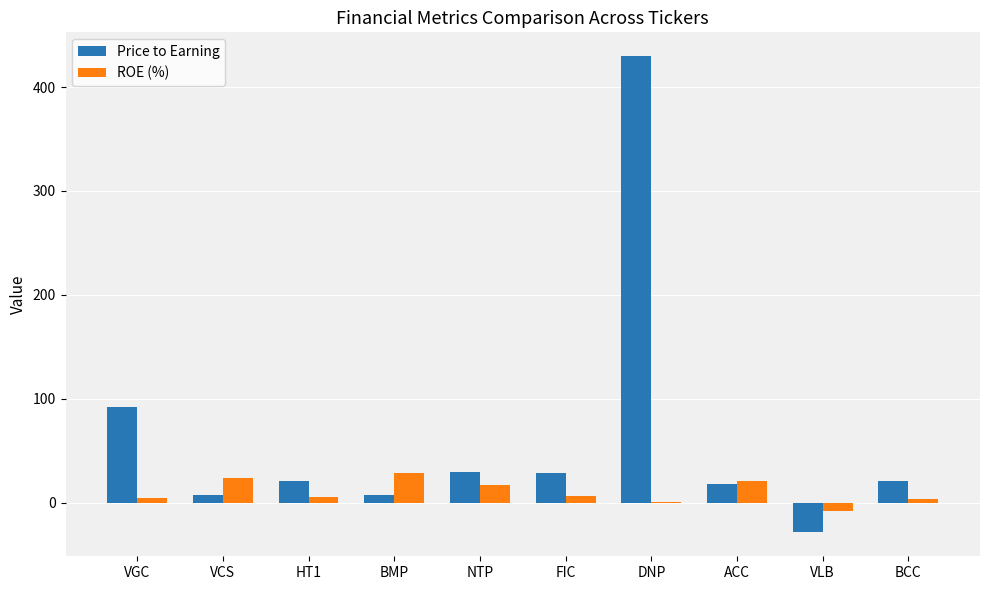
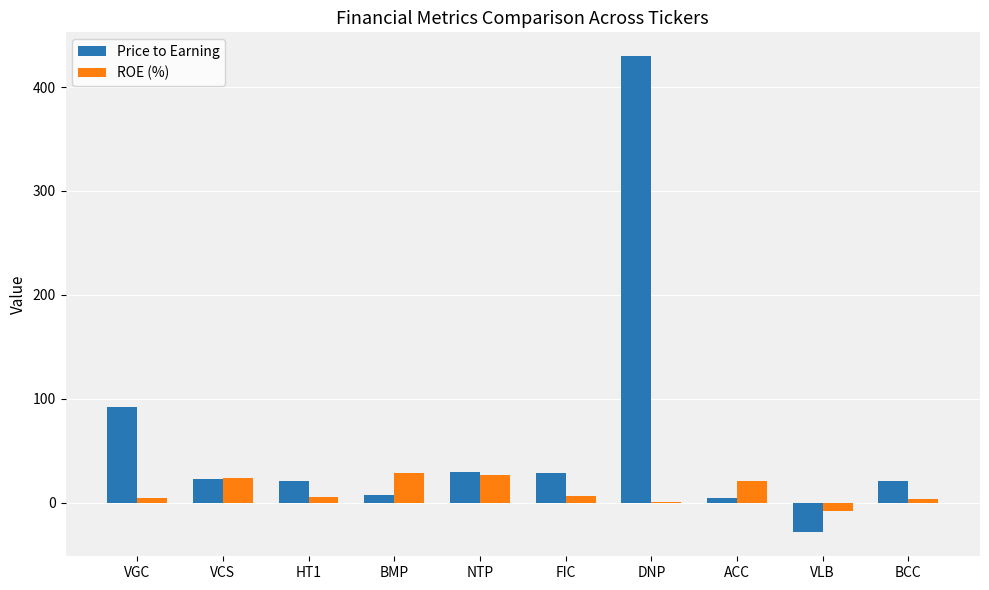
Price to Earning, VCS: 7 -> 23
ROE (%), NTP: 17 -> 26
Price to Earning, ACC: 18 -> 5
